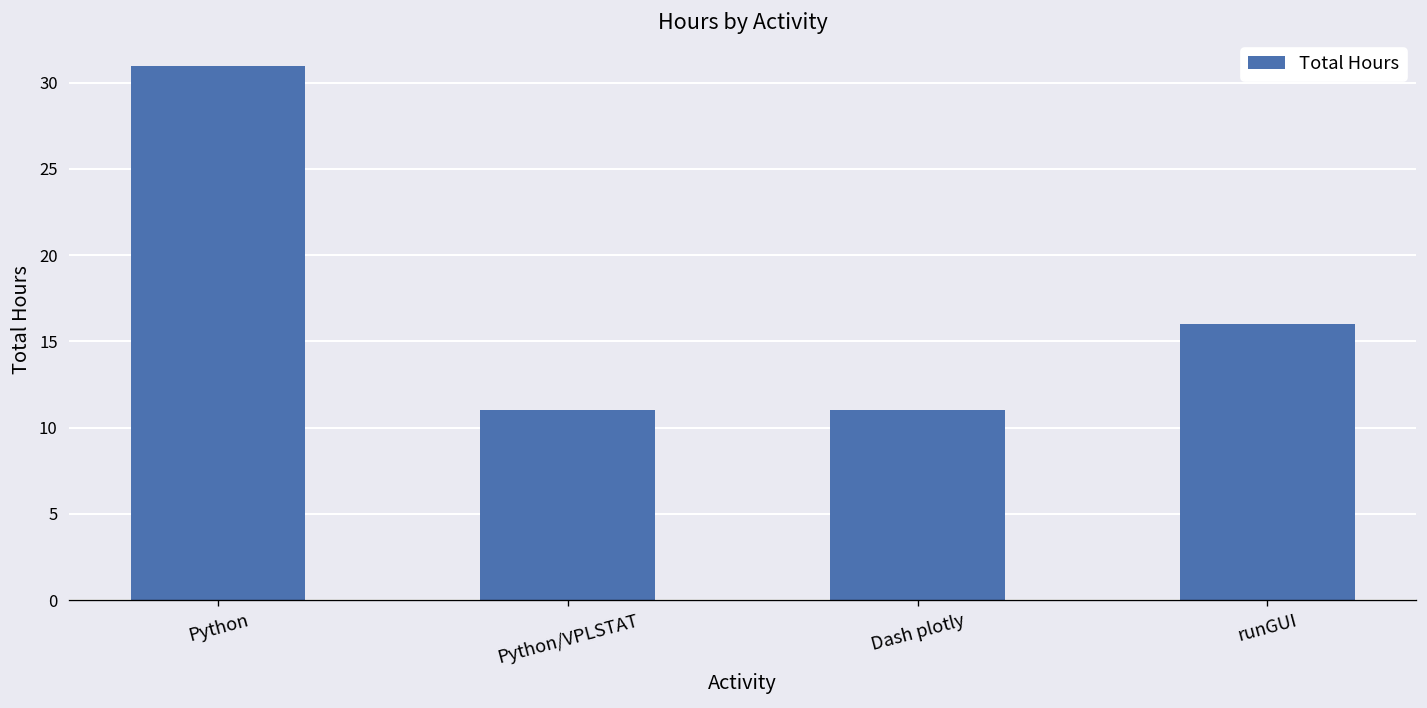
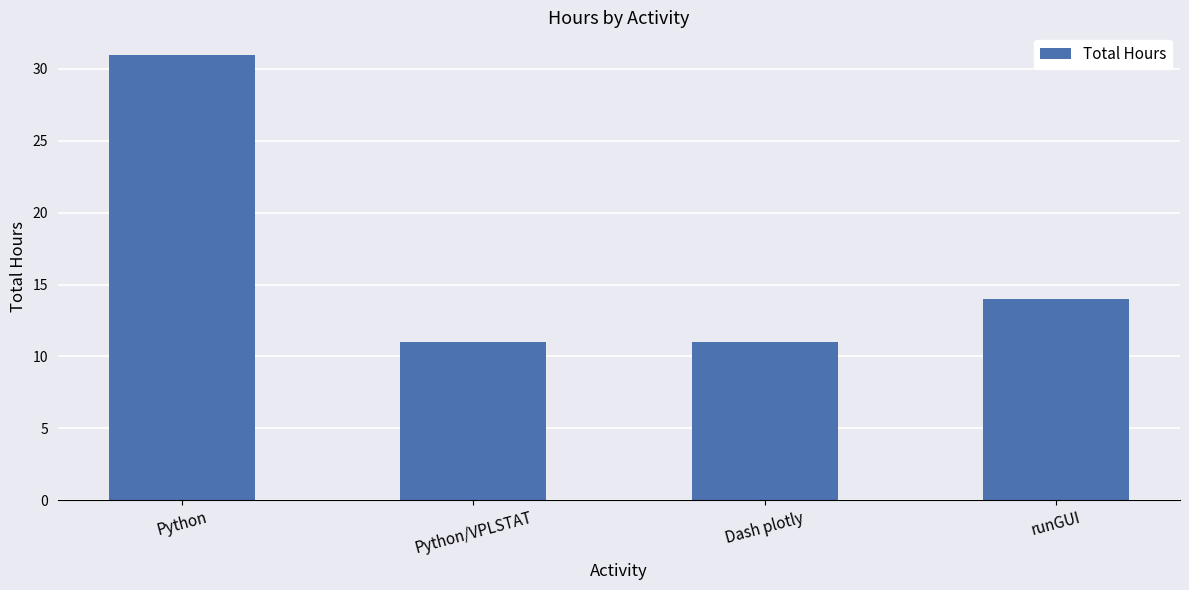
runGUI: 16 -> 14
